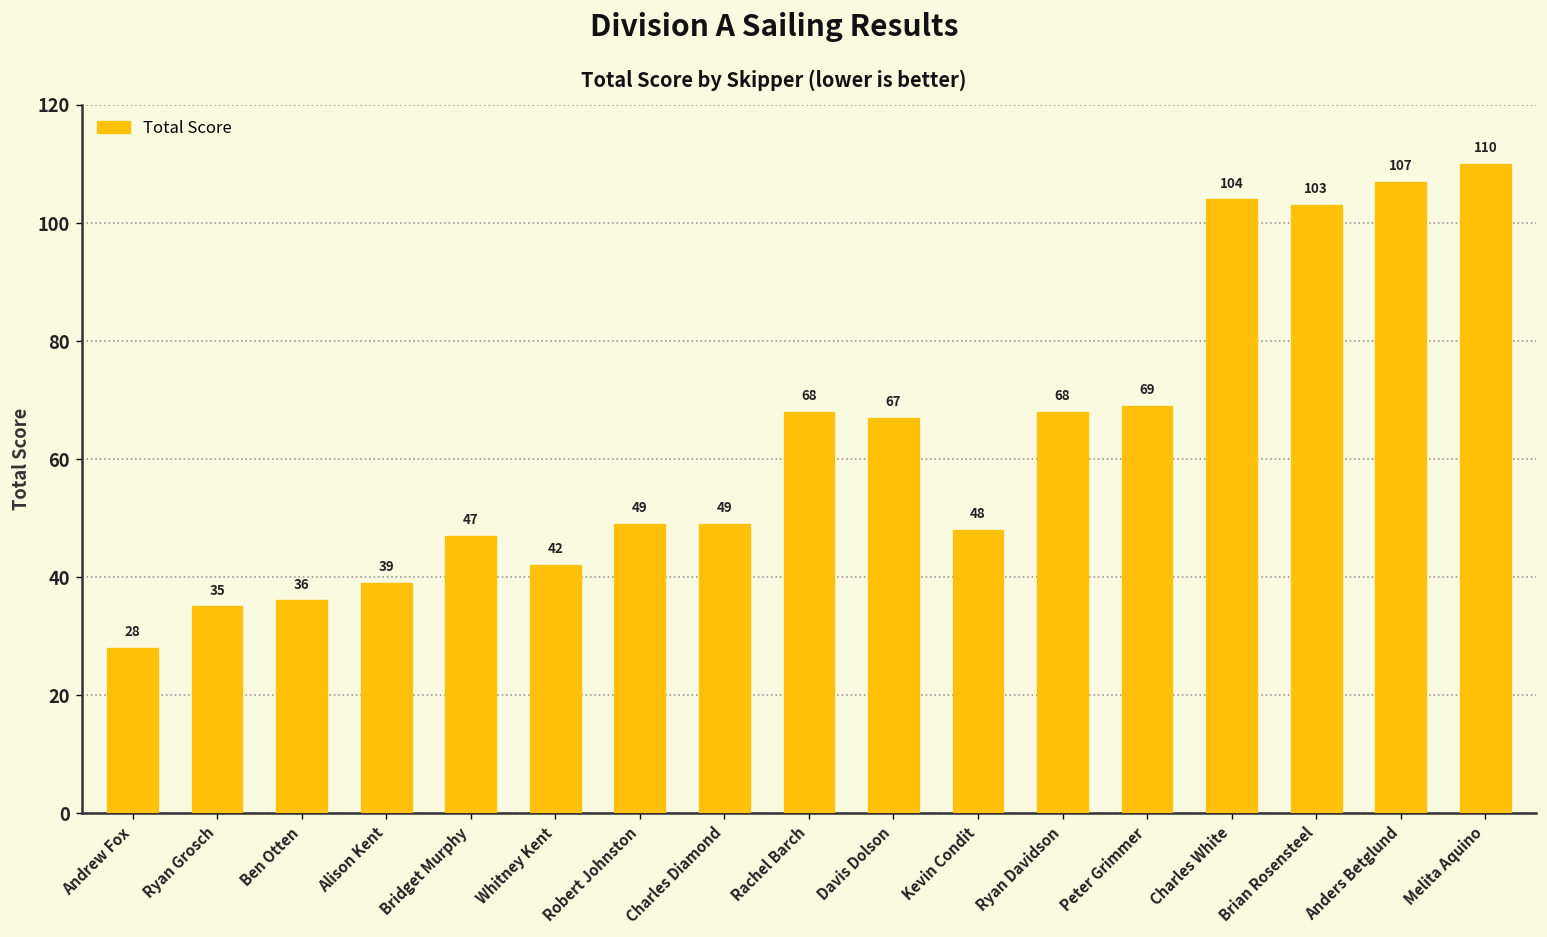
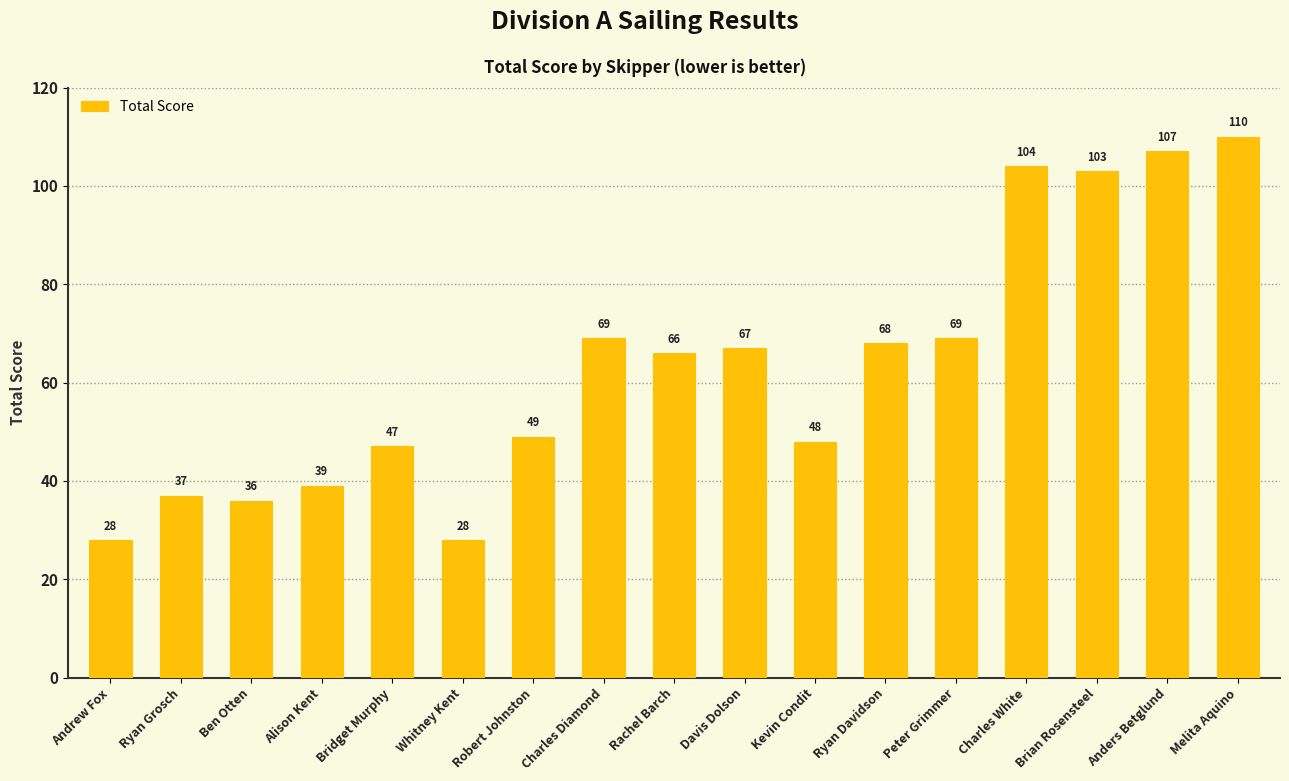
Ryan Grosch: 35 -> 37
Whitney Kent: 42 -> 28
Charles Diamond: 49 -> 69
Rachel Barch: 68 -> 66
